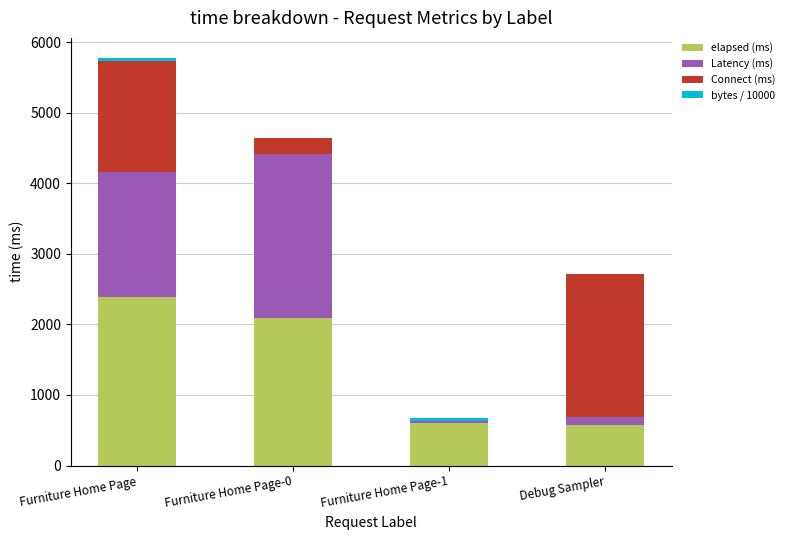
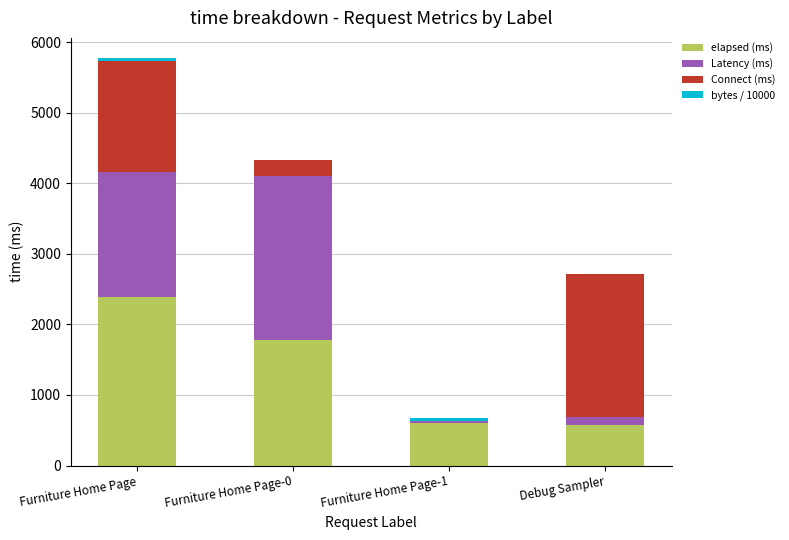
elapsed (ms), Furniture Home Page-0: 2100 -> 1800
